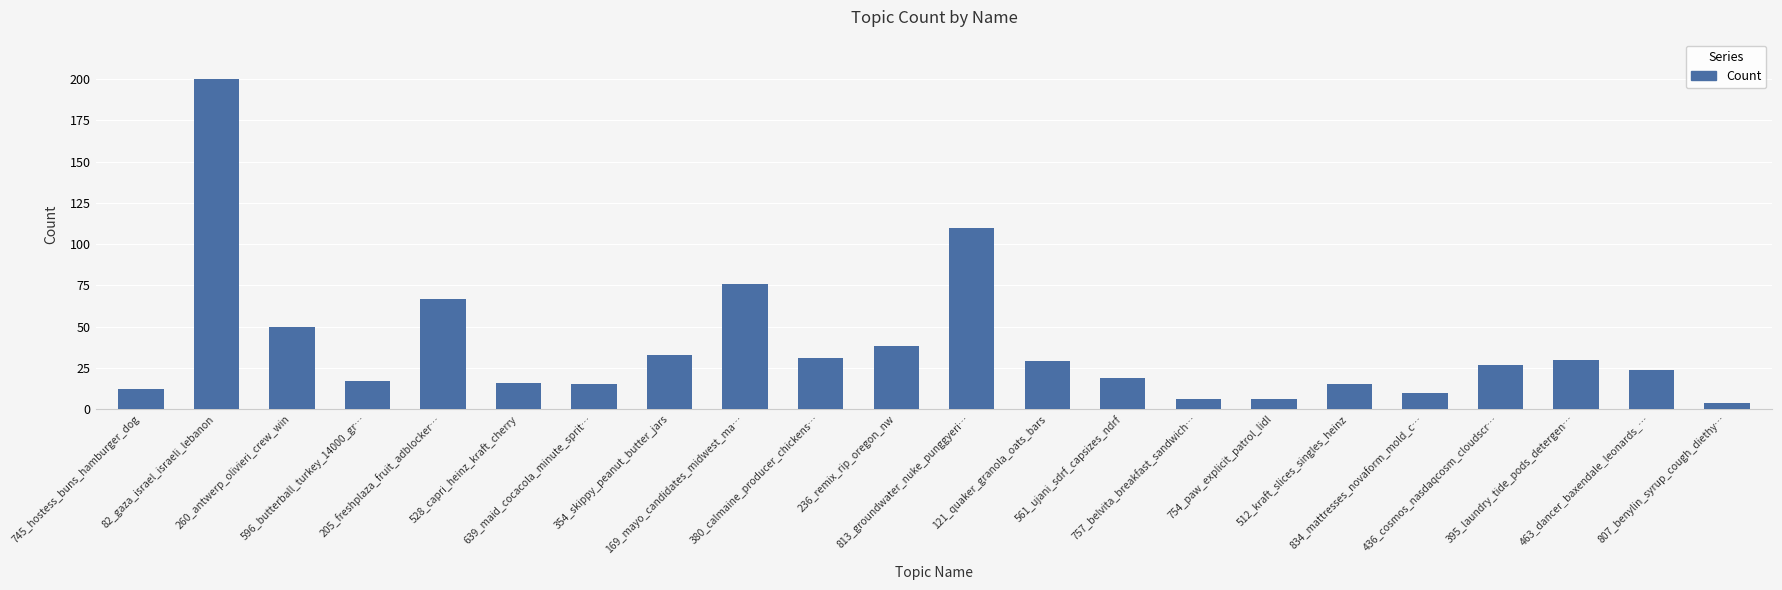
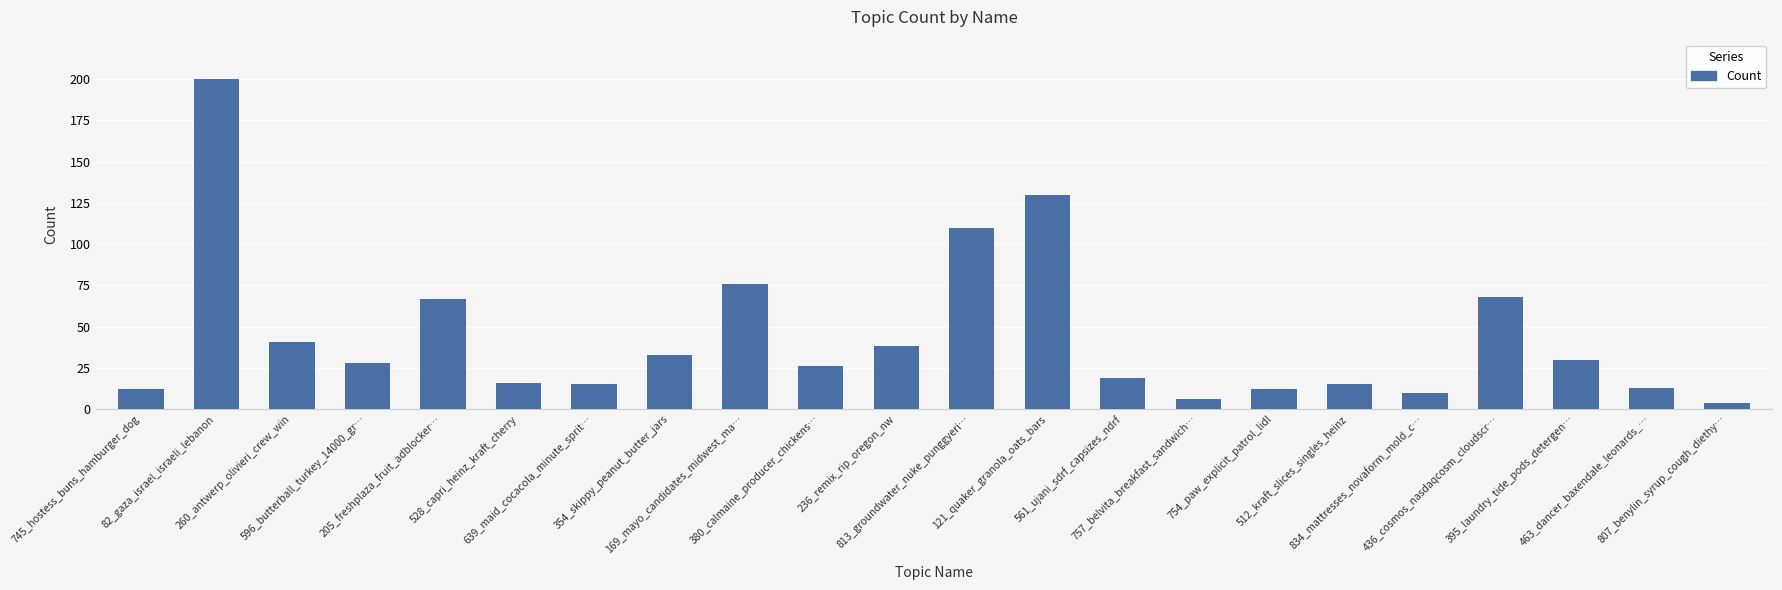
260_antwerp_olivieri_crew_win: 50 -> 41
596_butterball_turkey_14000_gr…: 17 -> 28
380_calmaine_producer_chickens…: 31 -> 26
121_quaker_granola_oats_bars: 29 -> 130
754_paw_explicit_patrol_lidl: 6 -> 12
436_cosmos_nasdaqcosm_cloudscr…: 27 -> 68
463_dancer_baxendale_leonards_…: 24 -> 13
